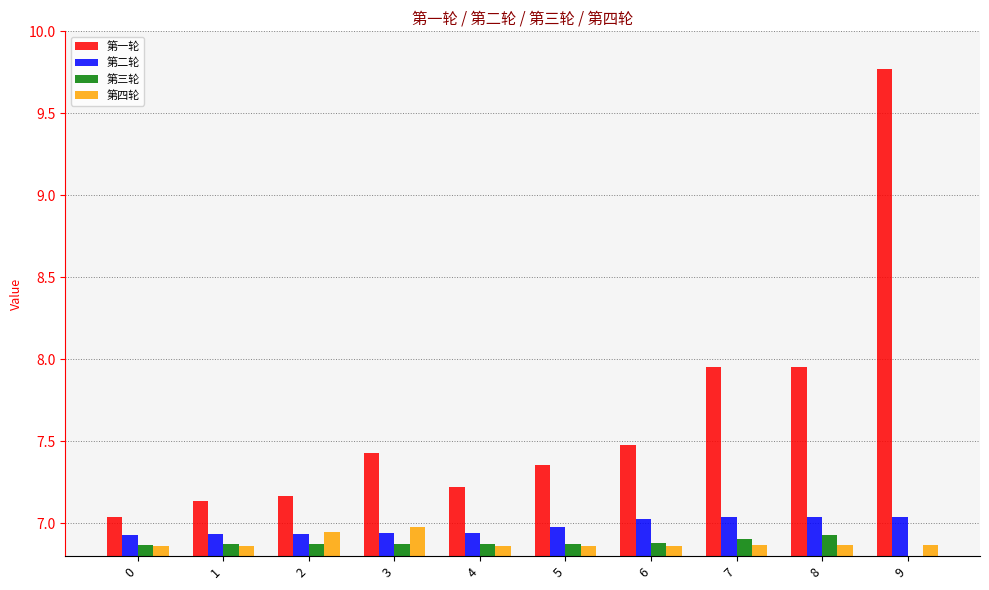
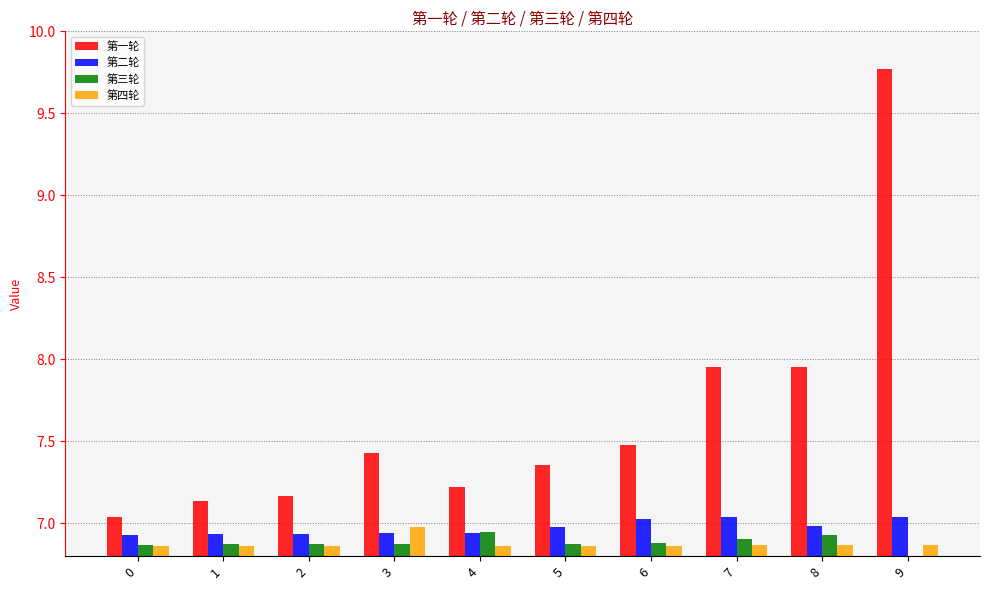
第四轮, 2: 6.95 -> 6.86
第三轮, 4: 6.88 -> 6.94
第二轮, 8: 7.04 -> 6.98
